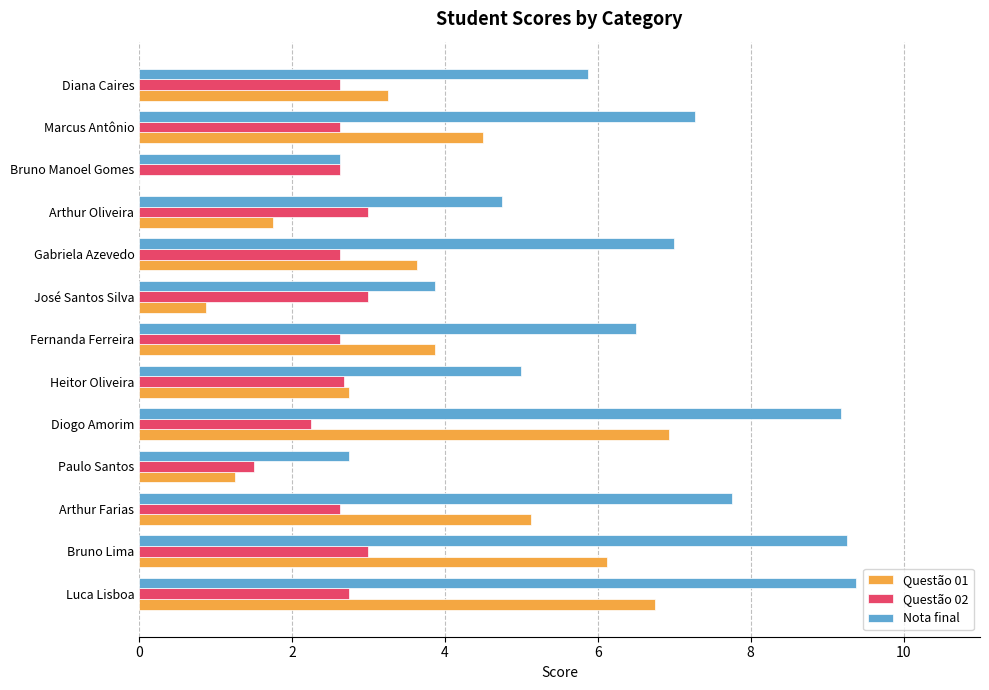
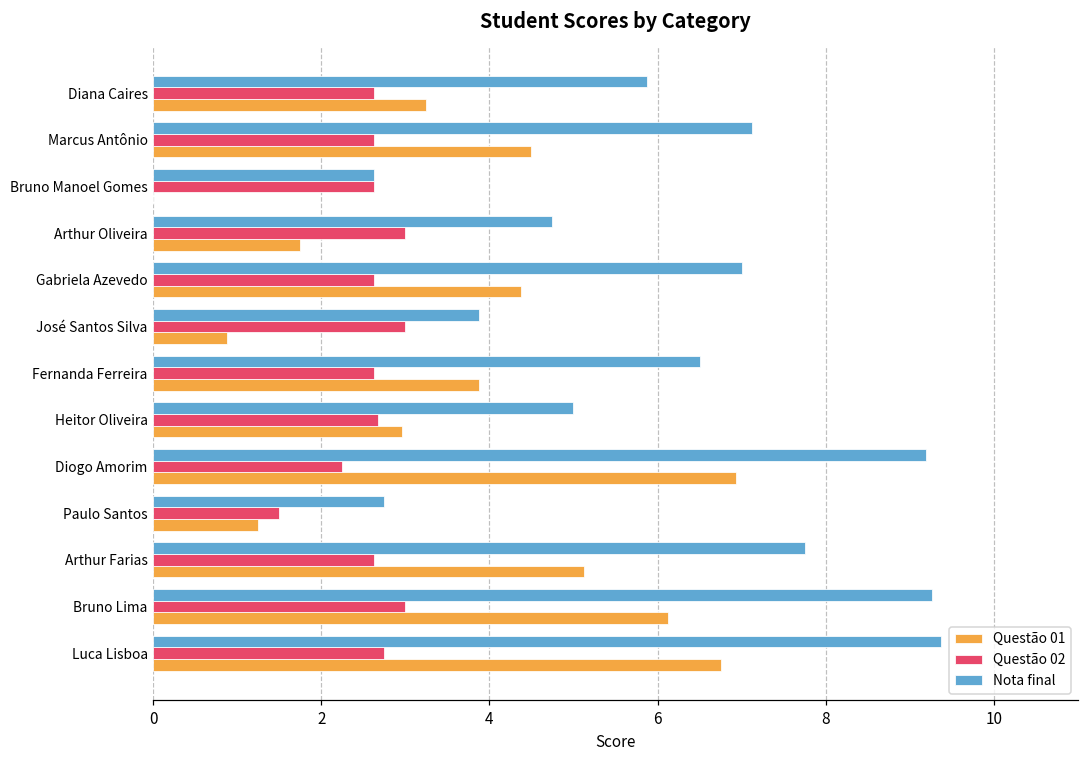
Nota final, Marcus Antônio: 7.3 -> 7.1
Questão 01, Gabriela Azevedo: 3.6 -> 4.4
Questão 01, Heitor Oliveira: 2.8 -> 3.0
